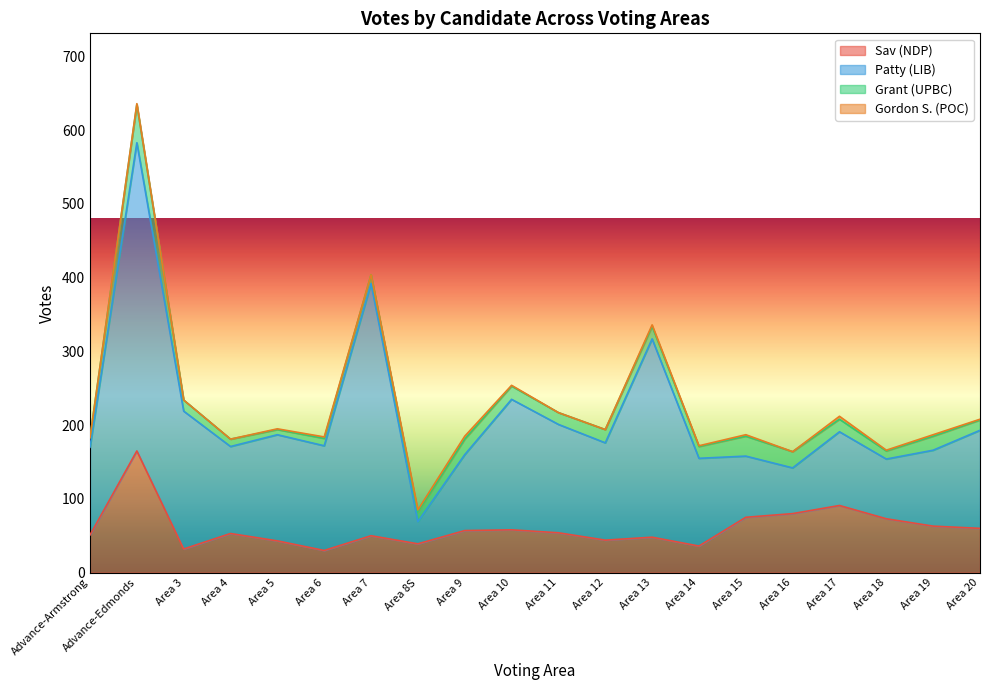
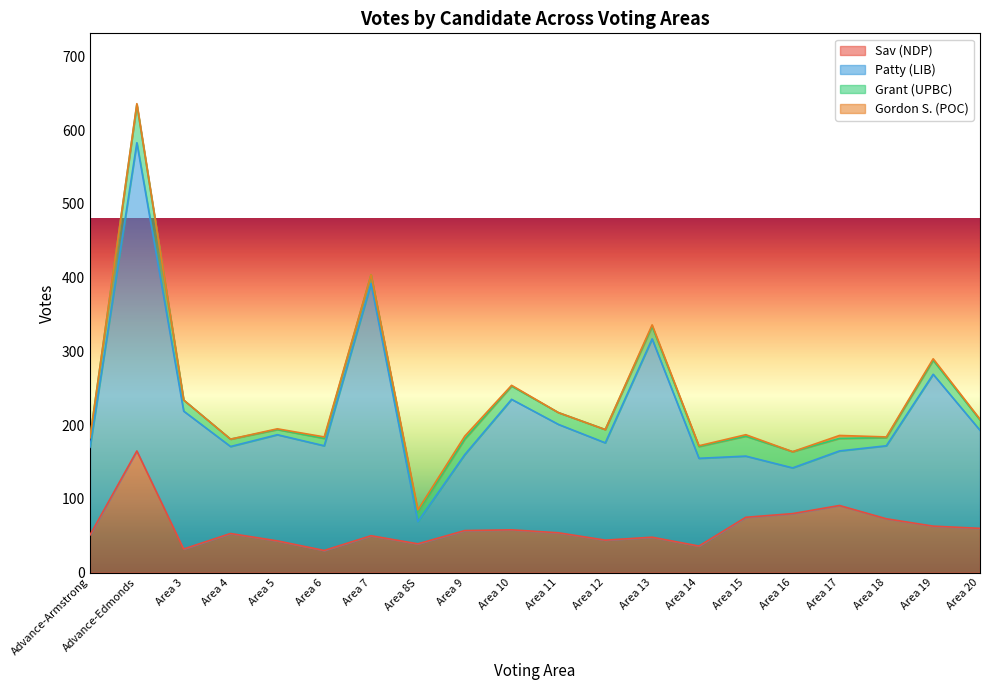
Patty (LIB), Area 17: 100 -> 70
Patty (LIB), Area 18: 80 -> 100
Patty (LIB), Area 19: 100 -> 210
